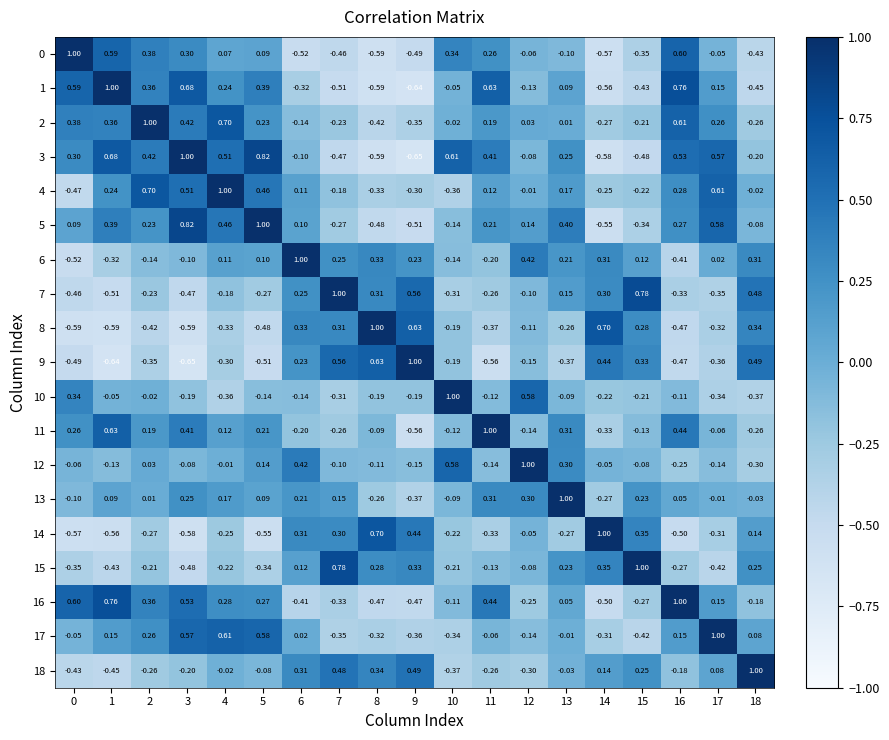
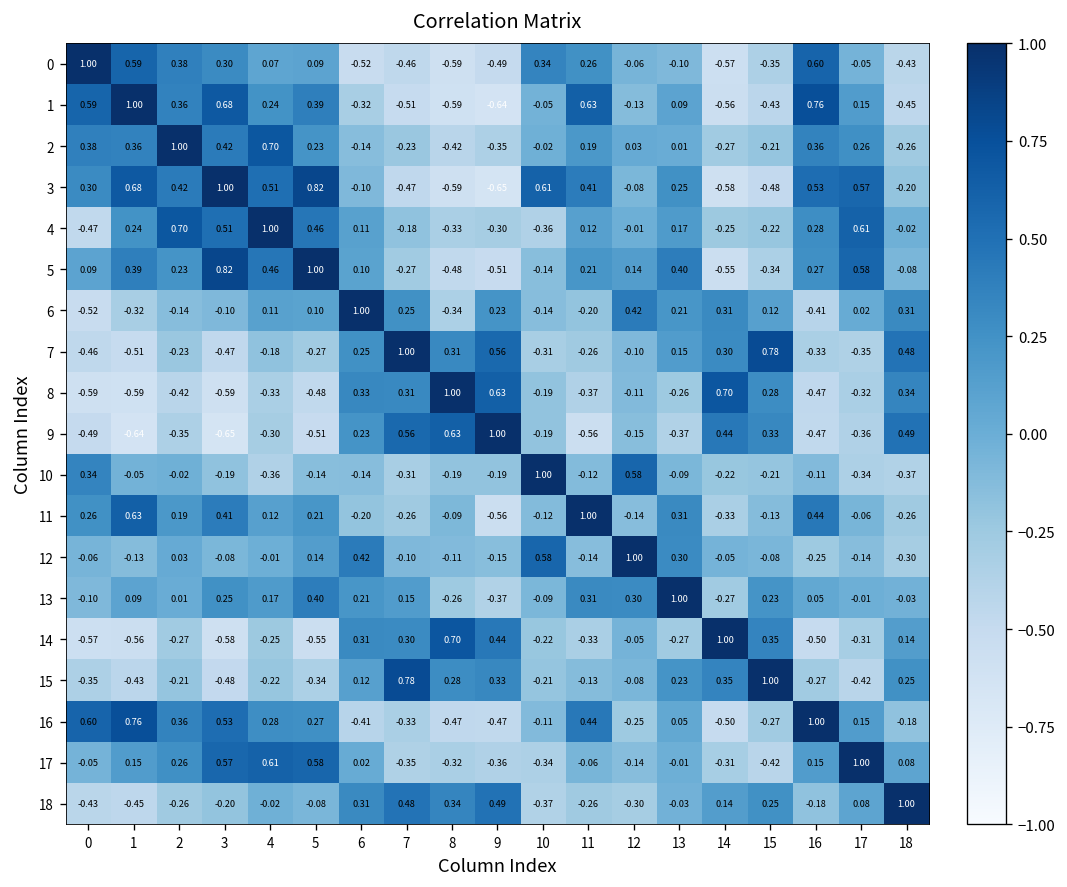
2, 16: 0.61 -> 0.36
6, 8: 0.33 -> -0.34
13, 5: 0.09 -> 0.40
